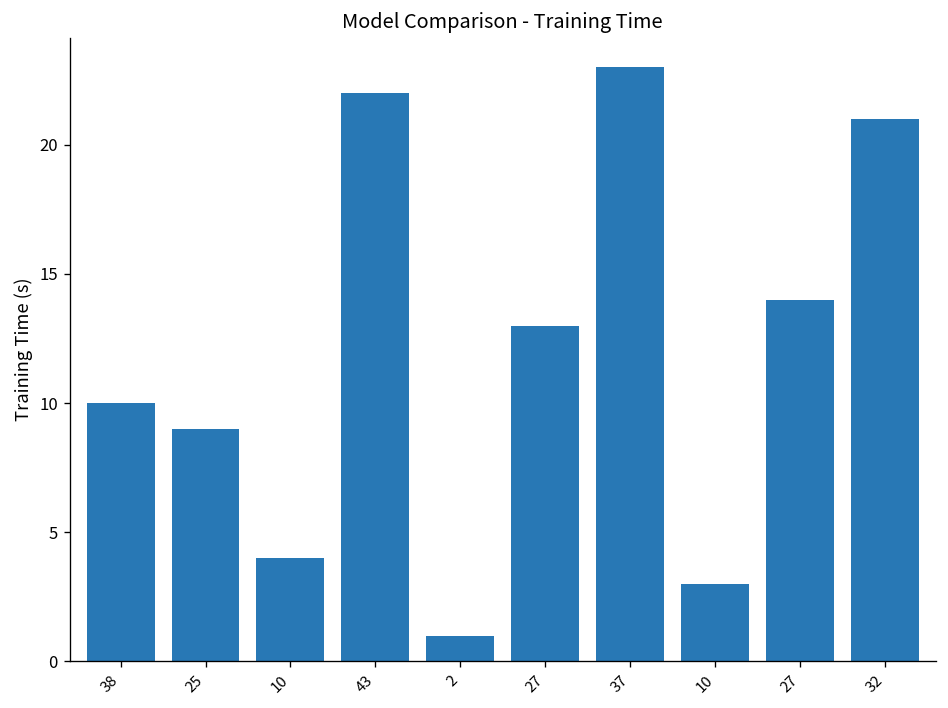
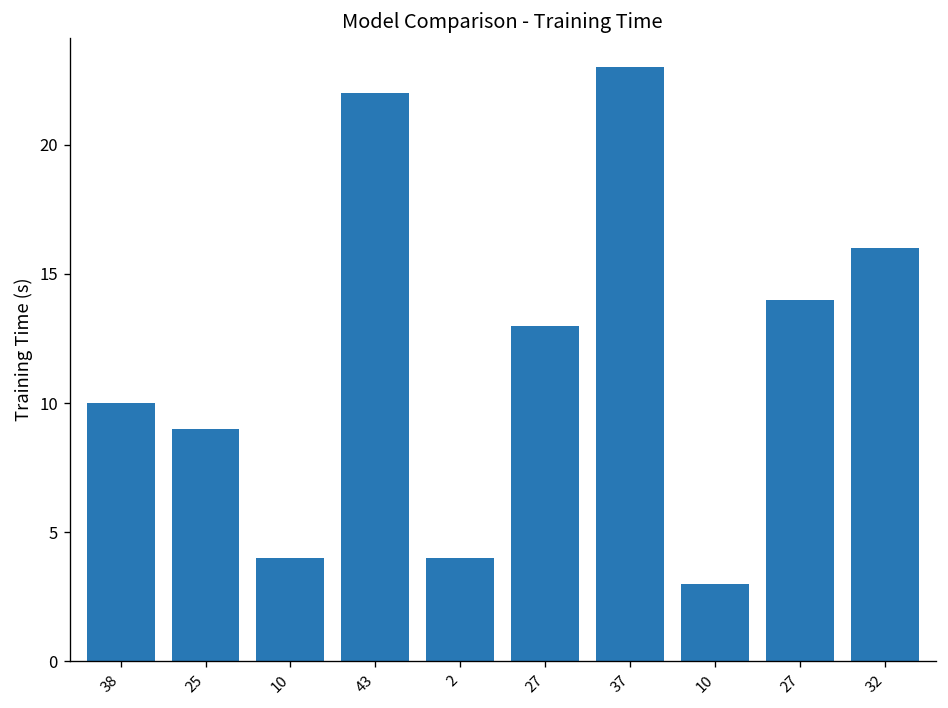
2: 1 -> 4
32: 21 -> 16
